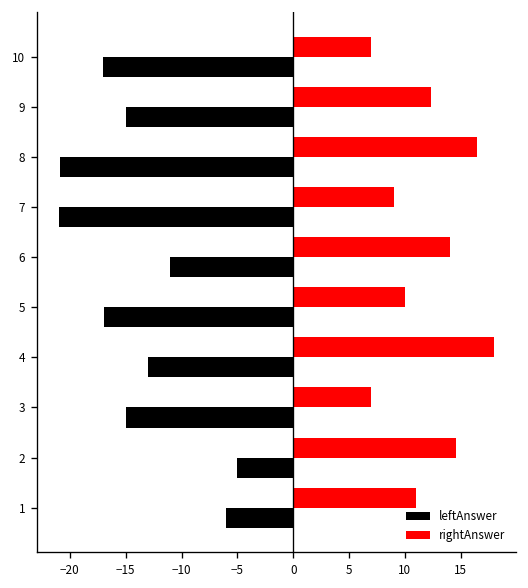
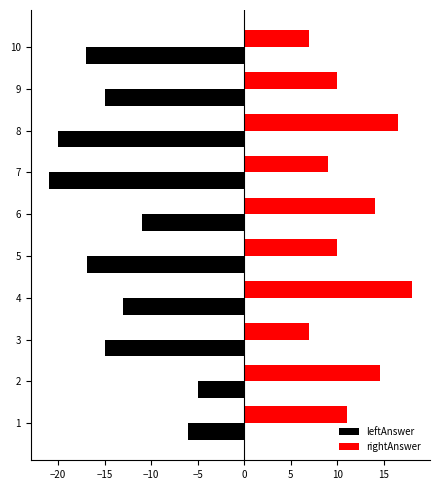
rightAnswer, 9: 12 -> 10
leftAnswer, 8: -21 -> -20
